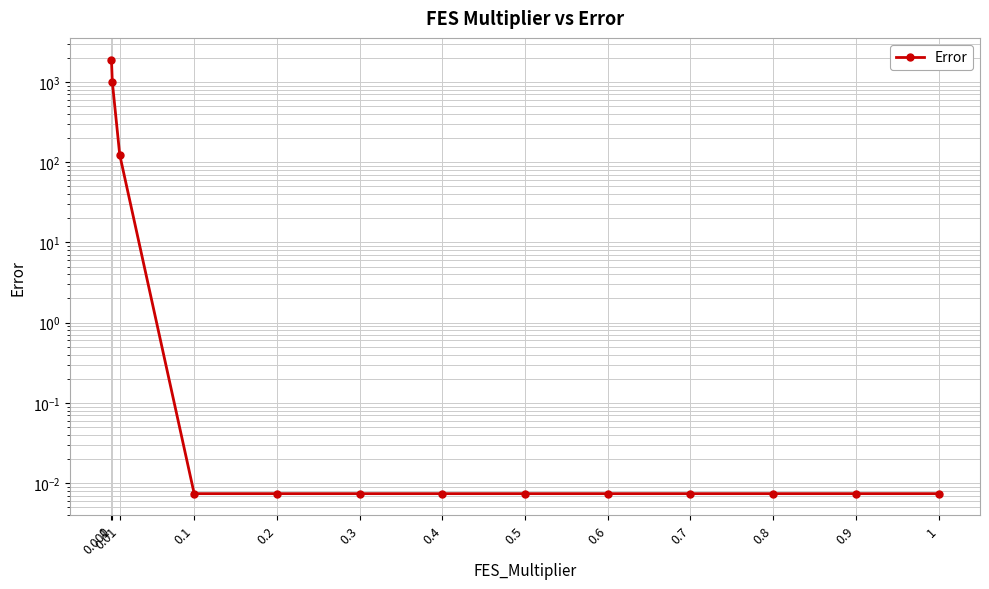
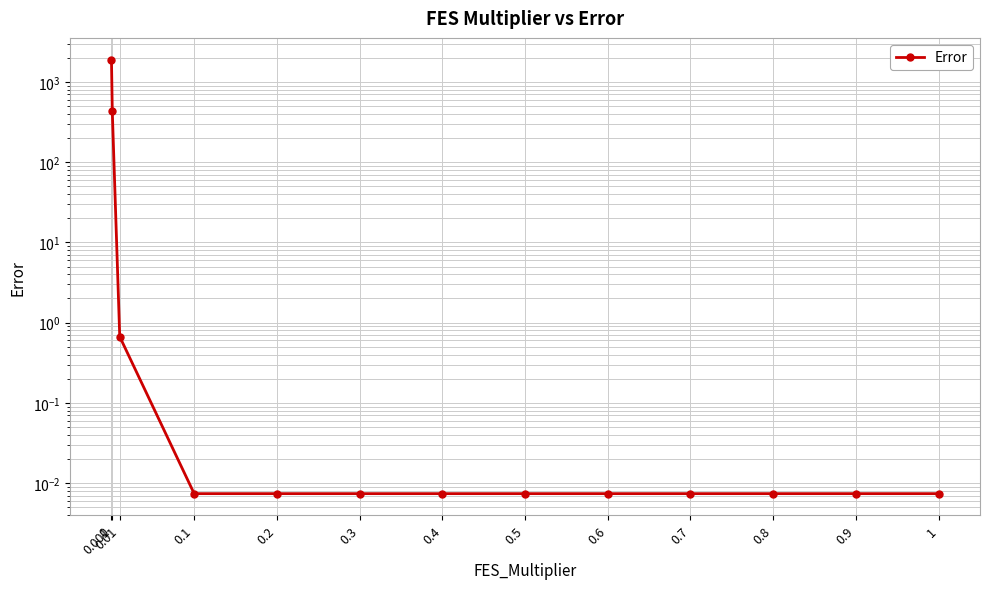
0.001: 1000 -> 400
0.01: 120 -> 0.7
